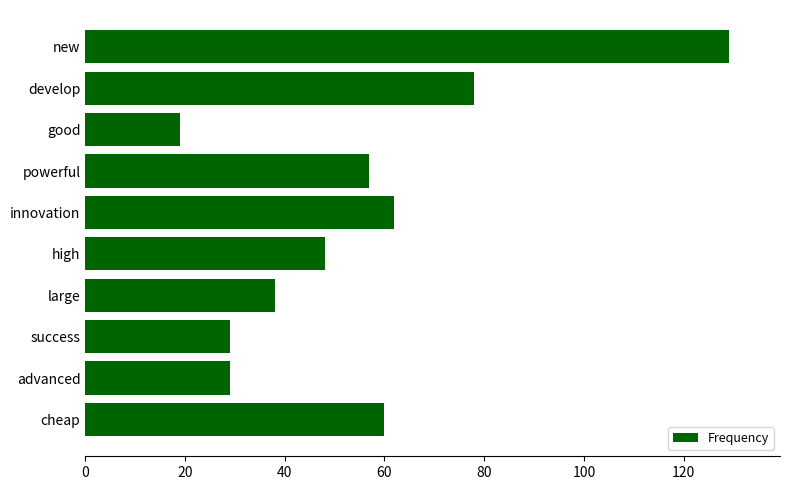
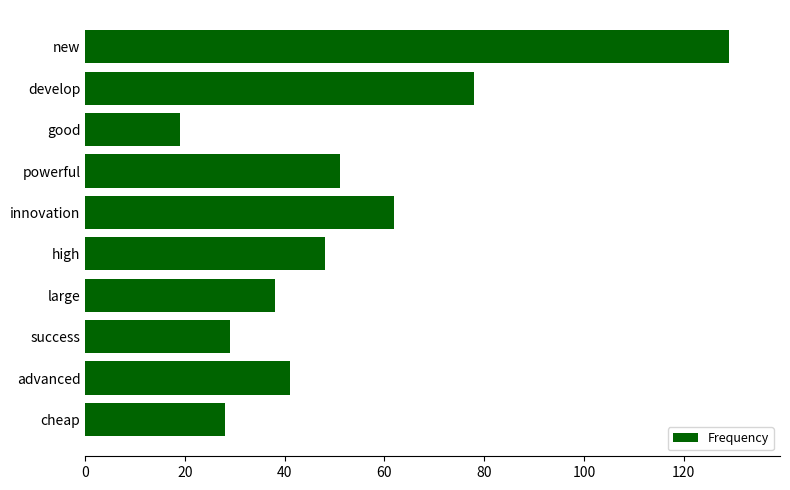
powerful: 57 -> 51
advanced: 29 -> 41
cheap: 60 -> 28
